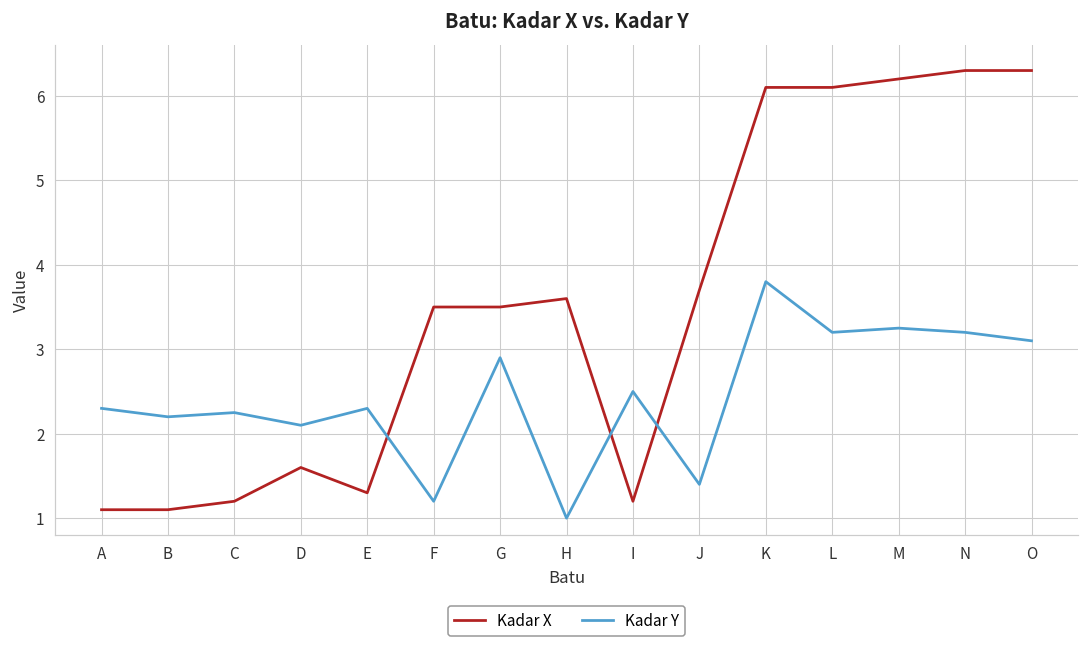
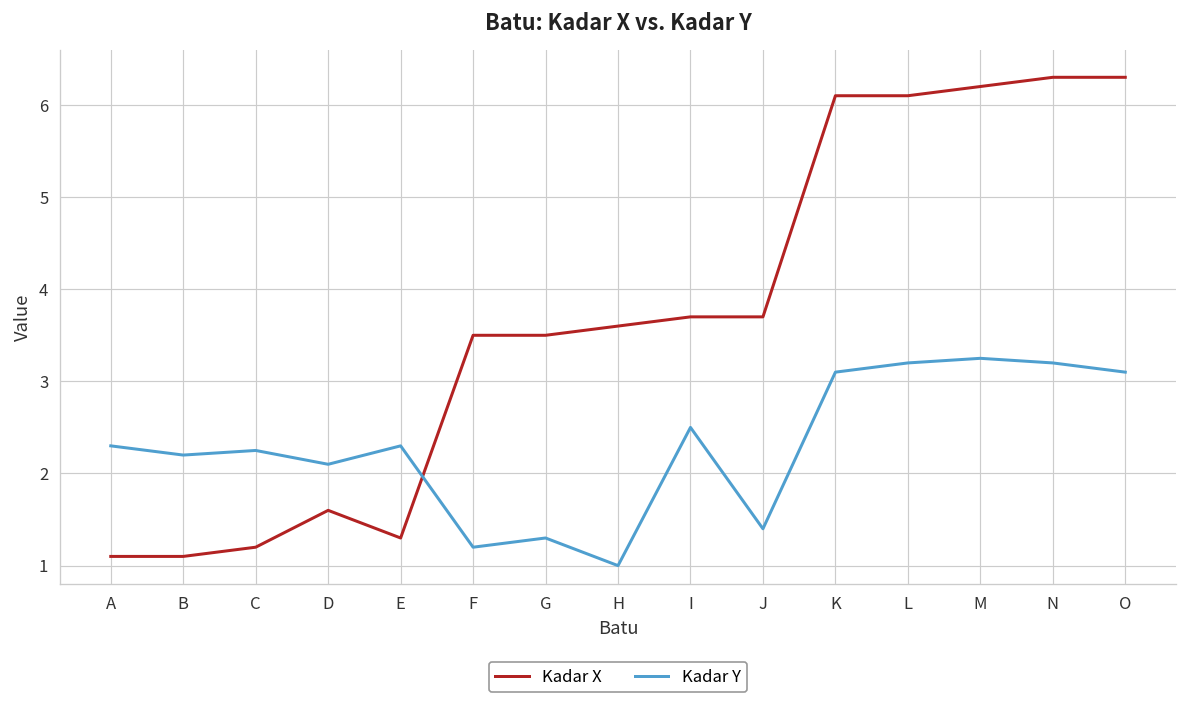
Kadar Y, G: 2.9 -> 1.3
Kadar X, I: 1.2 -> 3.7
Kadar Y, K: 3.8 -> 3.1
